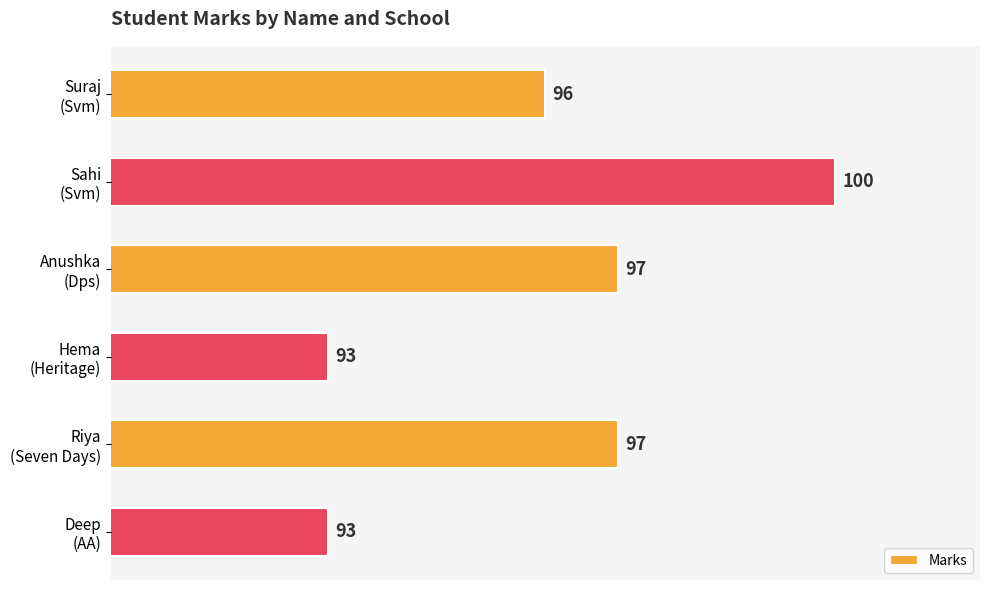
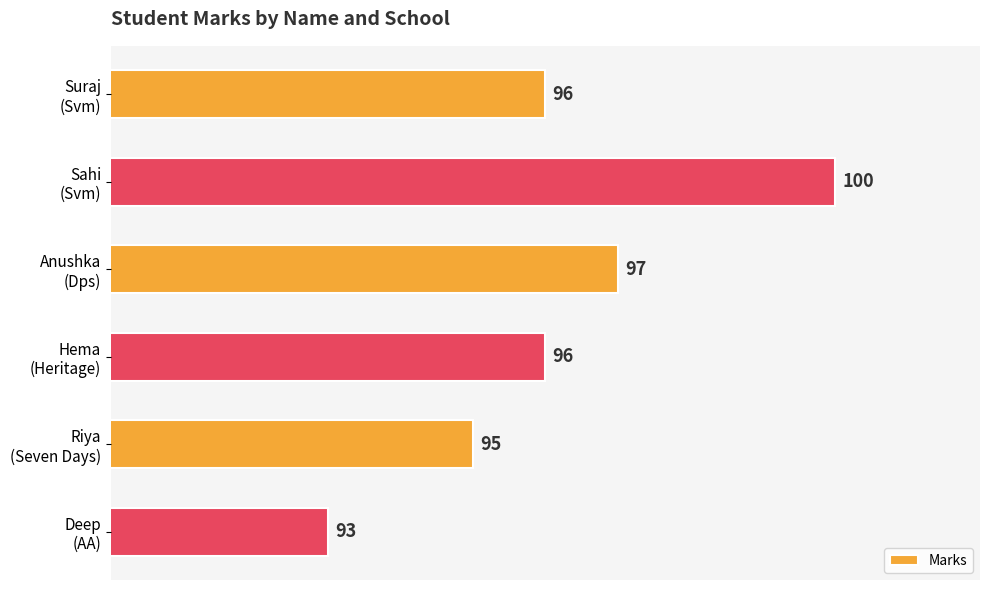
Hema (Heritage): 93 -> 96
Riya (Seven Days): 97 -> 95
